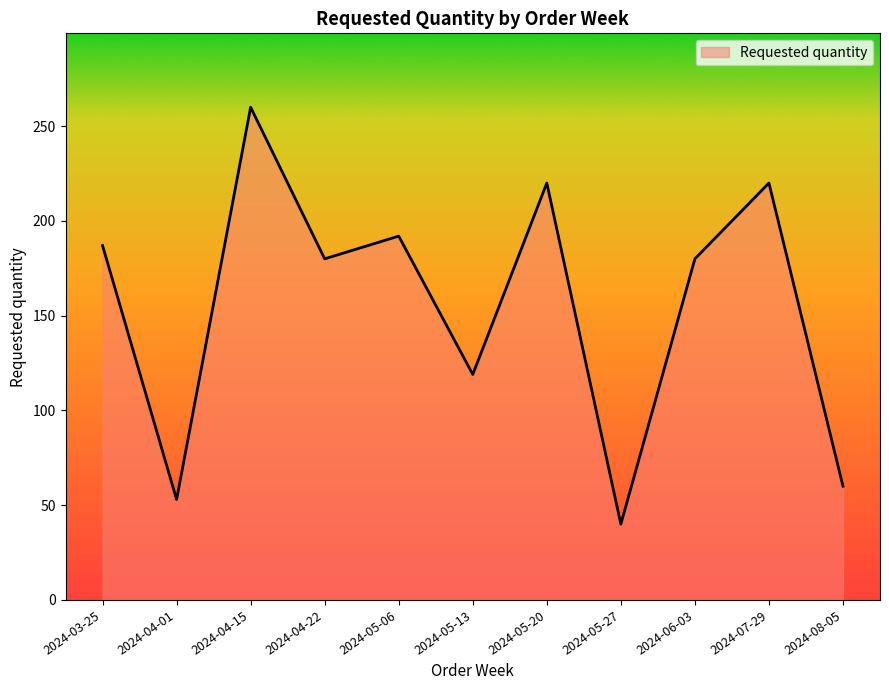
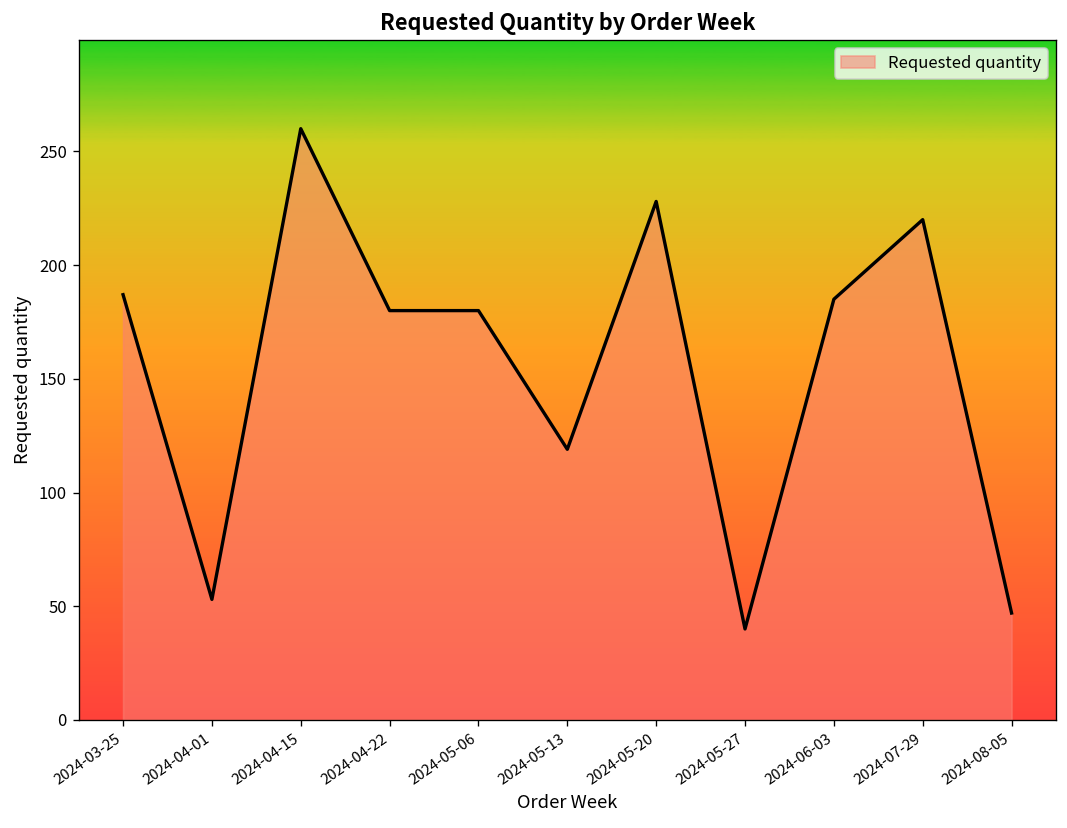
2024-05-06: 192 -> 180
2024-05-20: 220 -> 228
2024-06-03: 180 -> 185
2024-08-05: 60 -> 47
